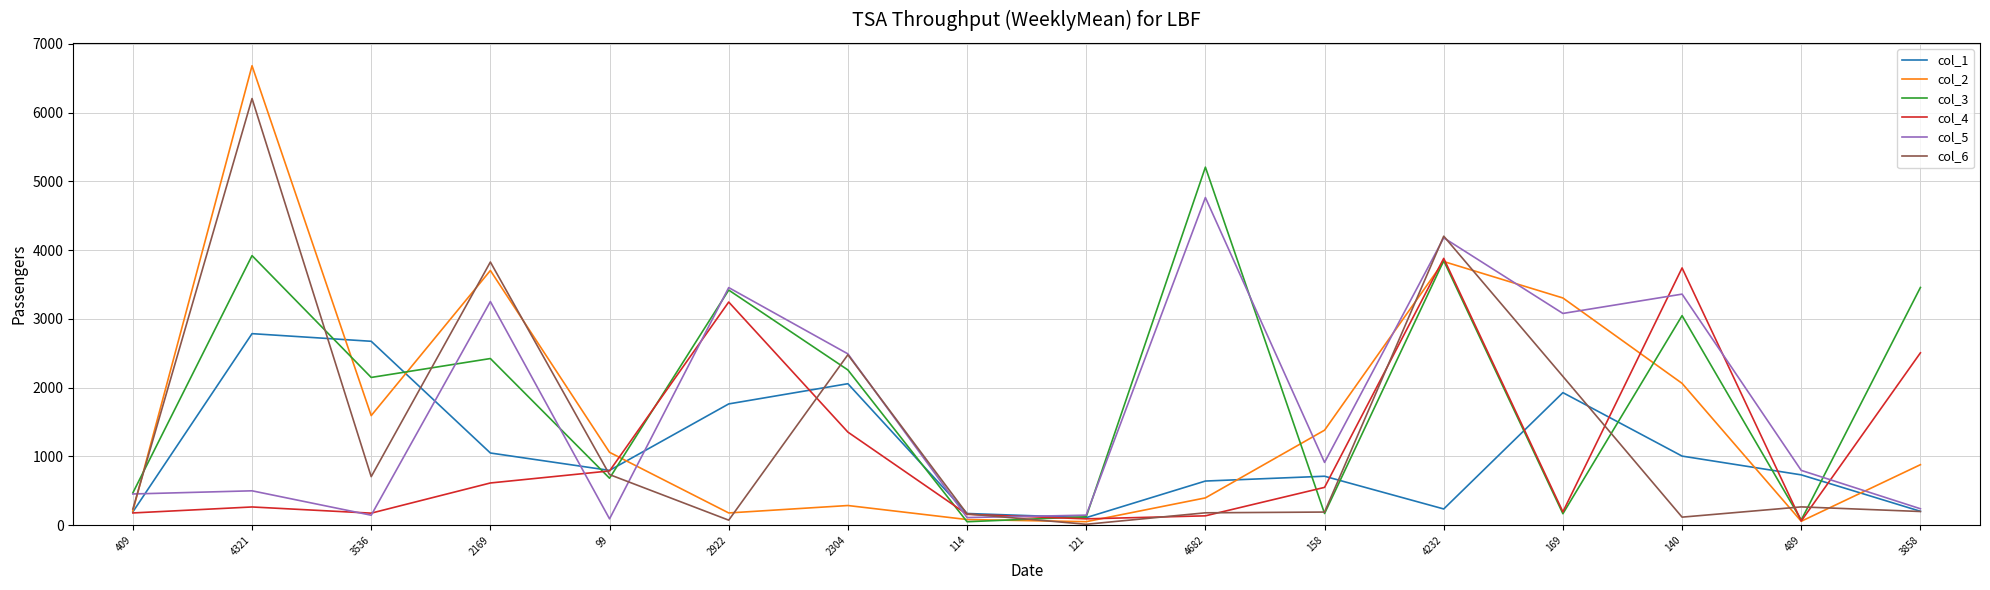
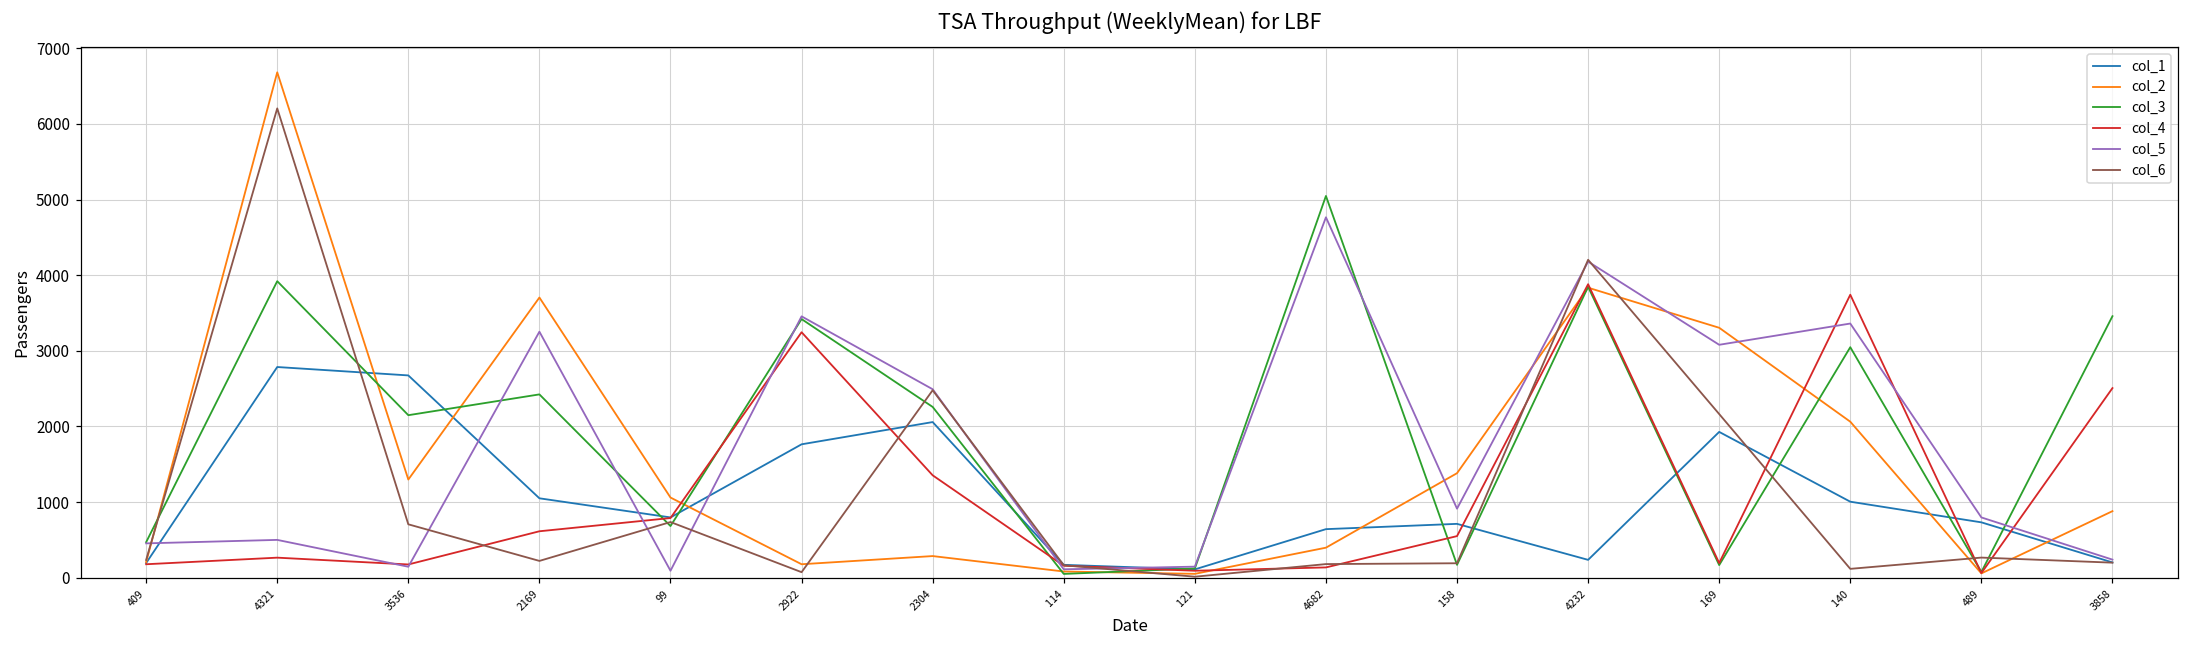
col_2, 3536: 1600 -> 1300
col_6, 2169: 3800 -> 200
col_3, 4682: 5200 -> 5000
